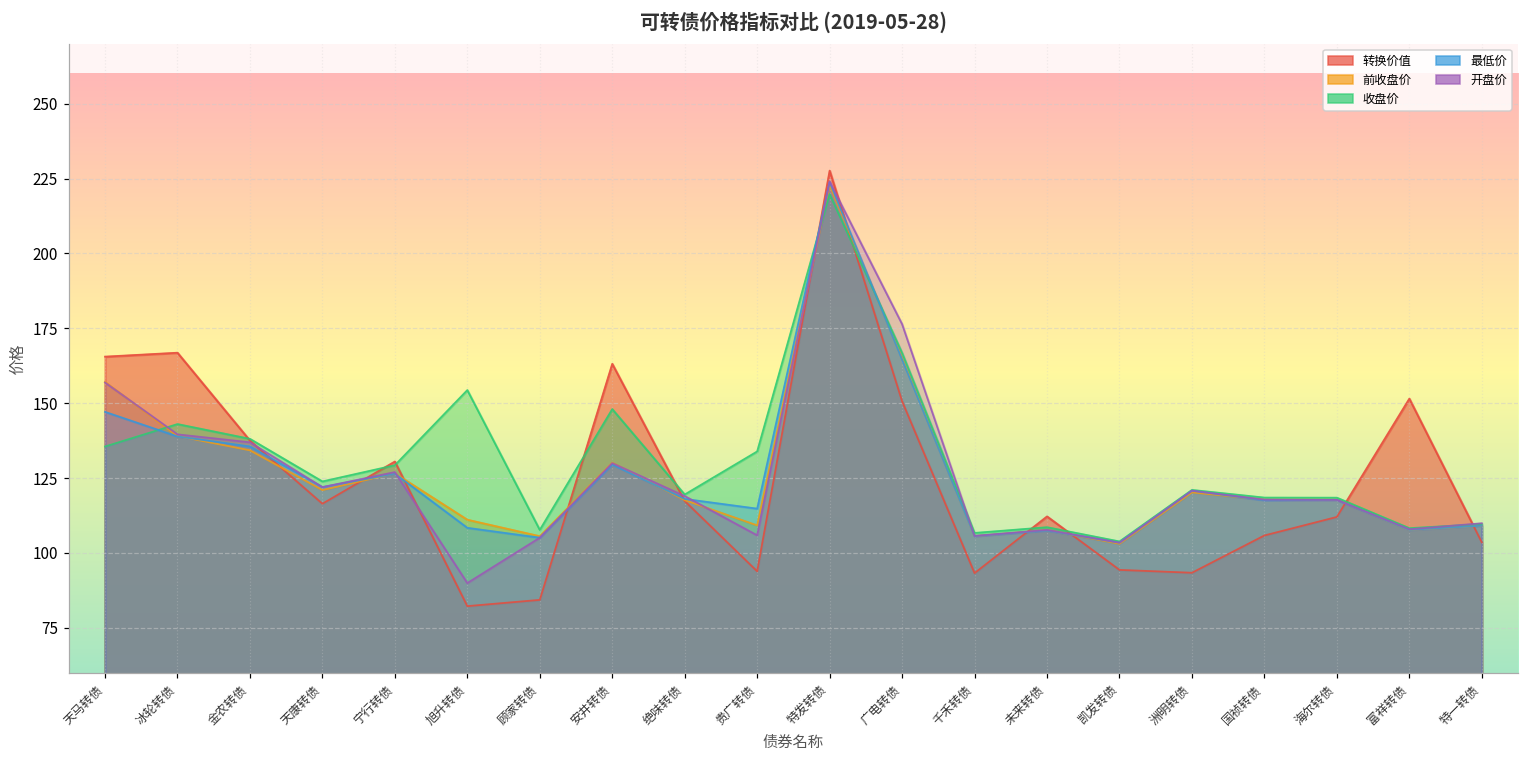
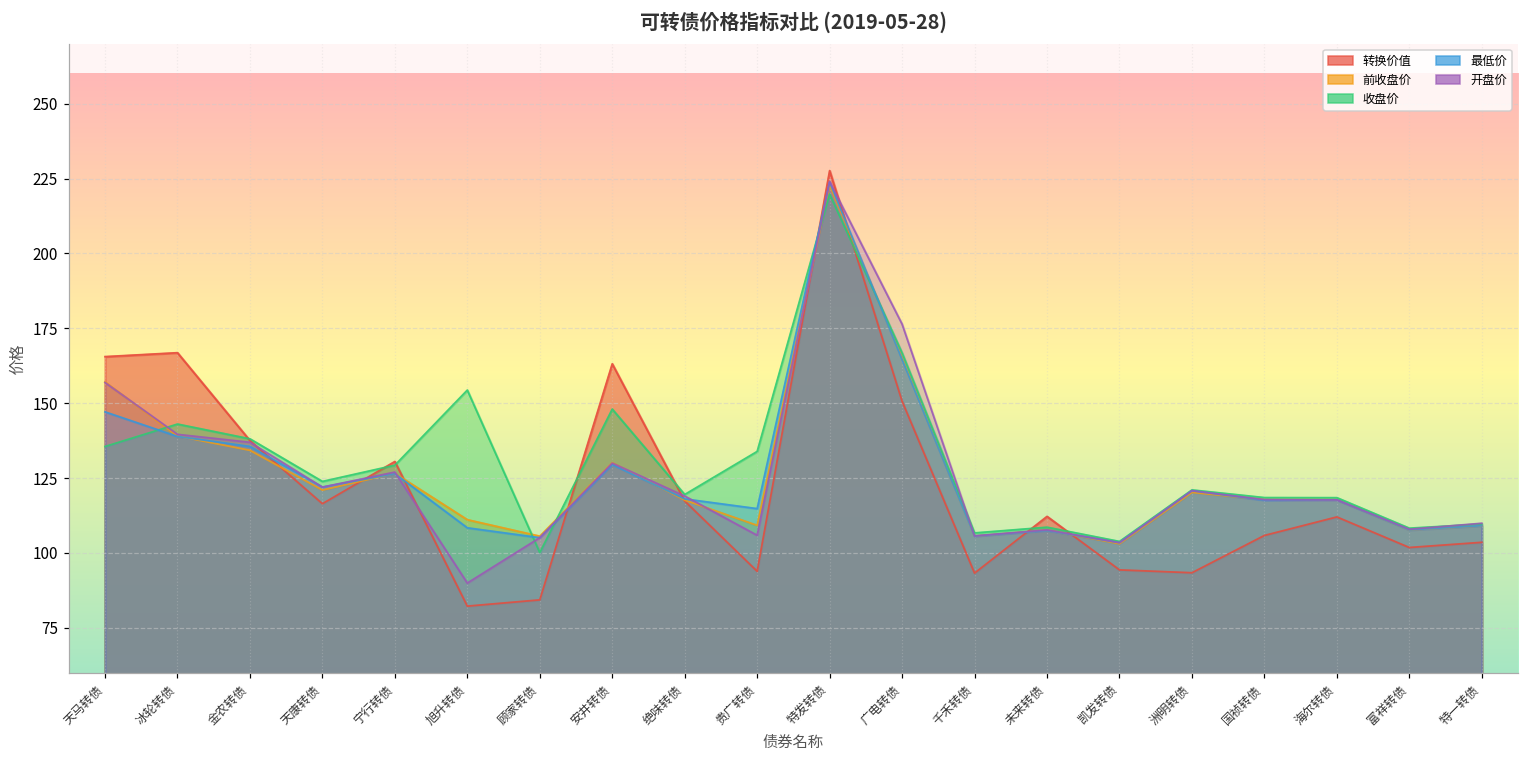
收盘价, 顾家转债: 108 -> 100
转换价值, 富祥转债: 152 -> 102
